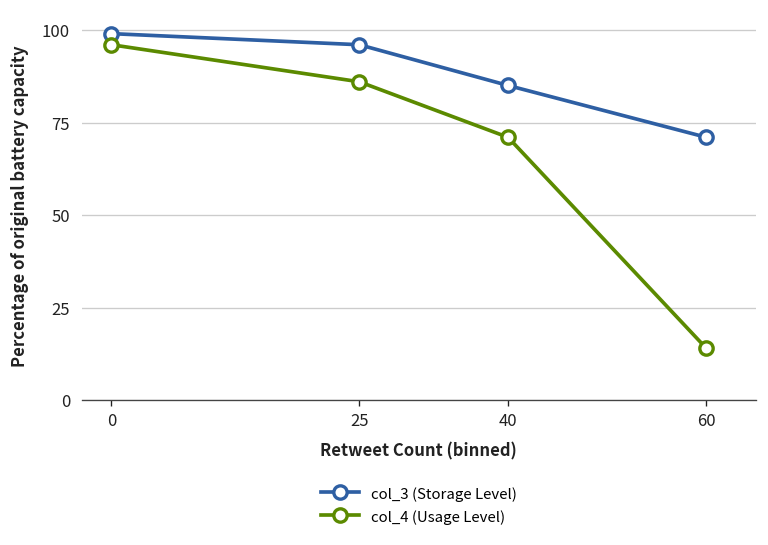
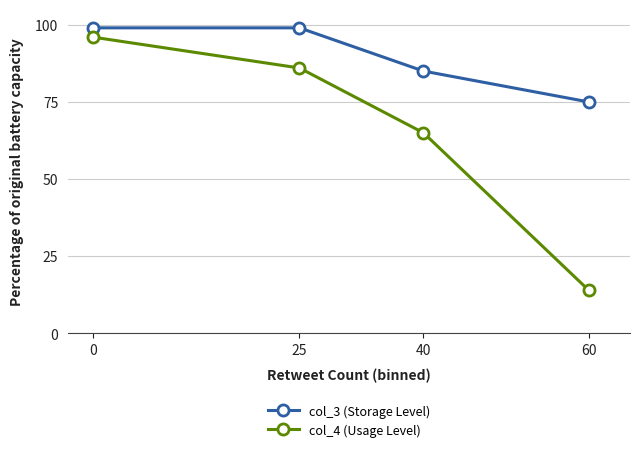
col_3 (Storage Level), 25: 96 -> 99
col_4 (Usage Level), 40: 71 -> 65
col_3 (Storage Level), 60: 71 -> 75
